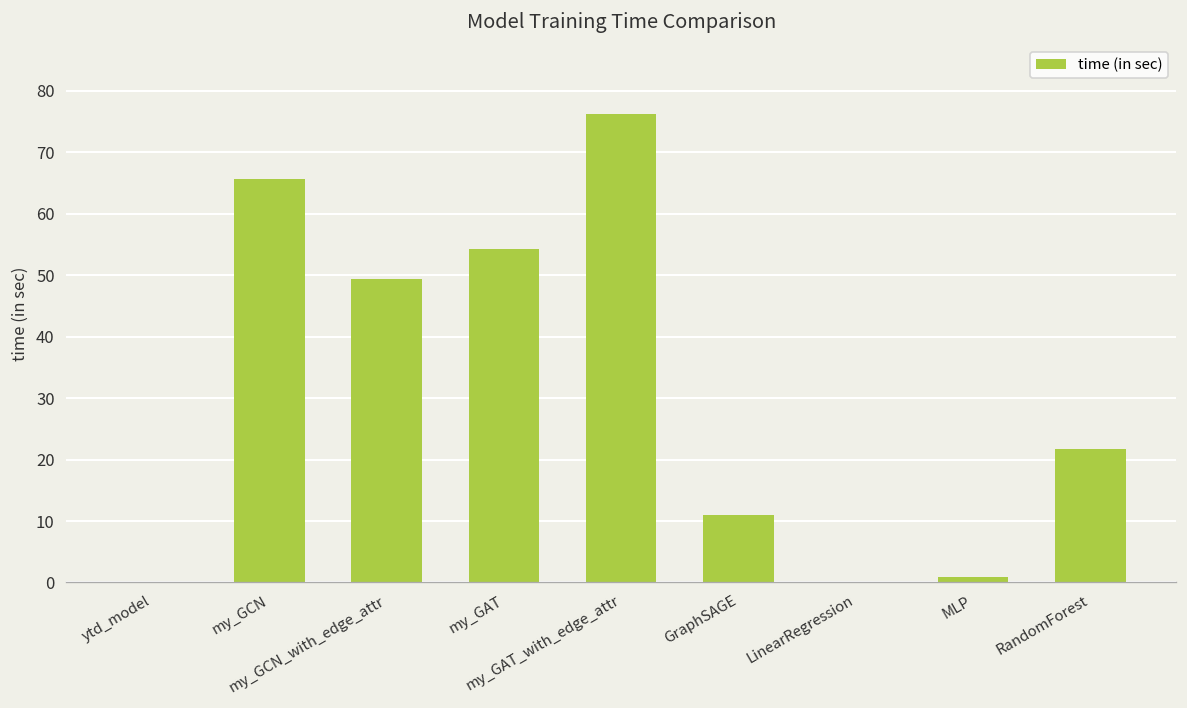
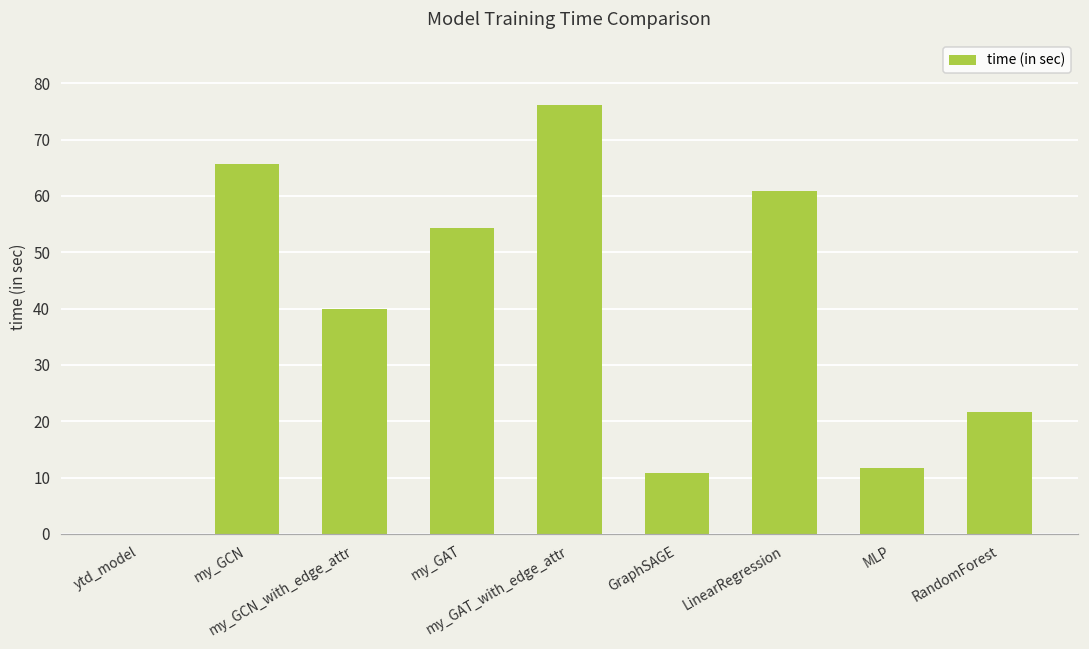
my_GCN_with_edge_attr: 49 -> 40
LinearRegression: 0 -> 61
MLP: 1 -> 12
